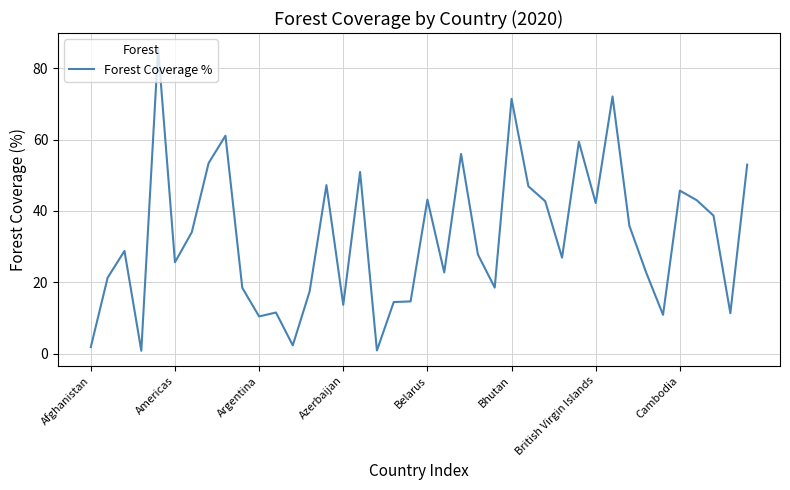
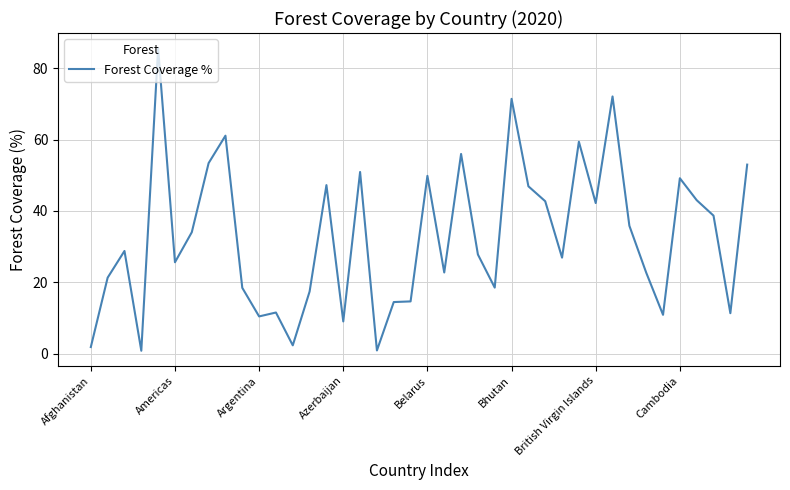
Azerbaijan: 14 -> 9
Belarus: 43 -> 50
Cambodia: 46 -> 49
